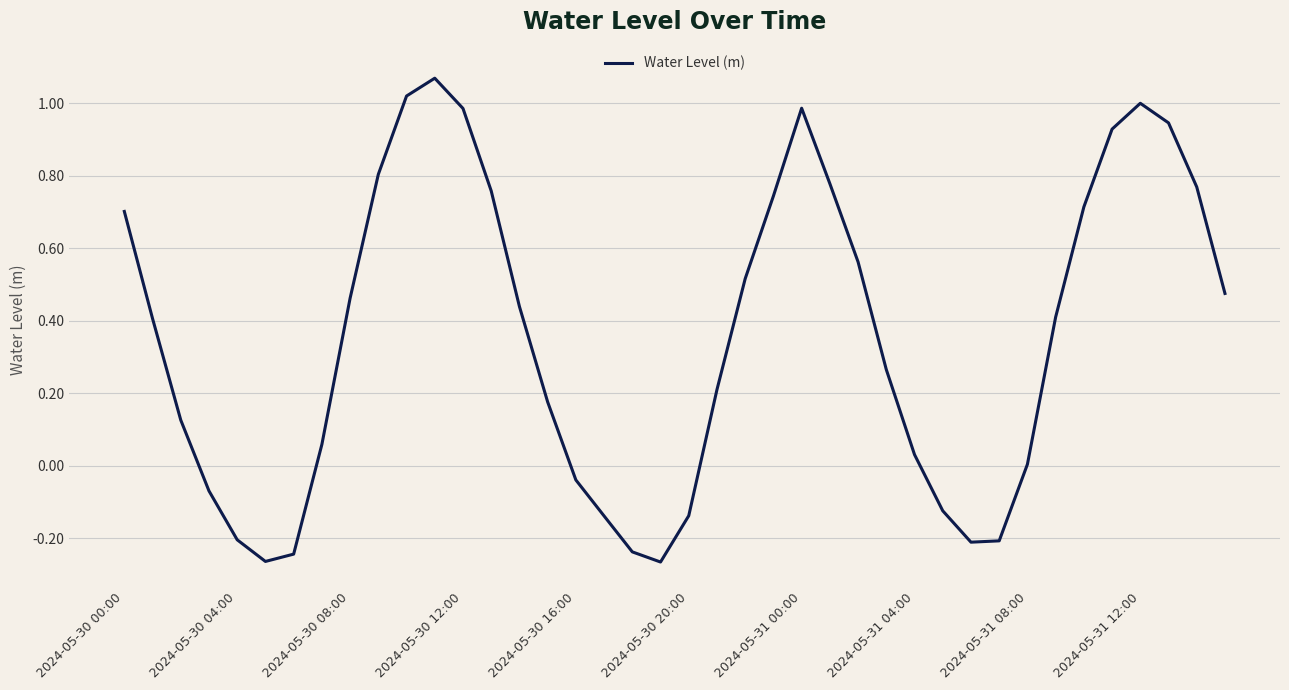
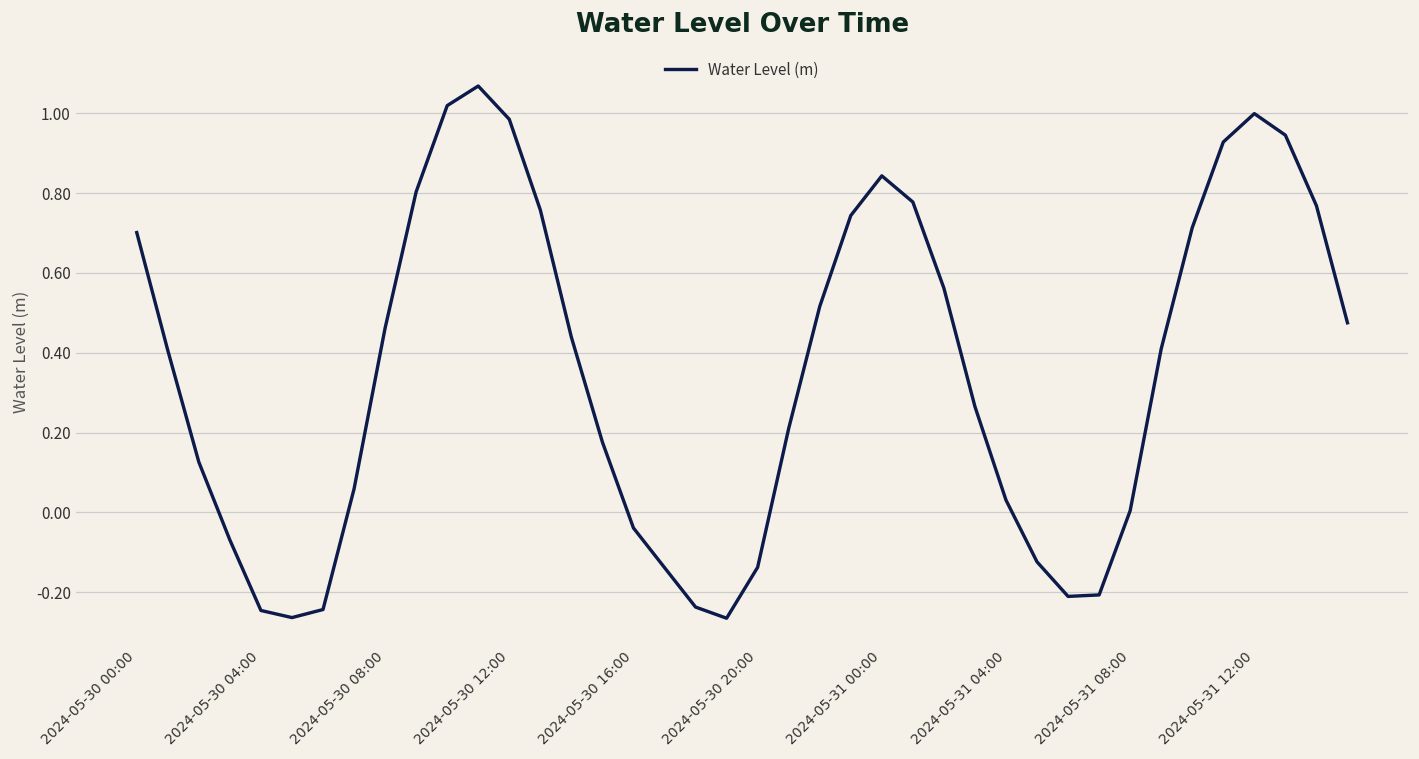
2024-05-30 04:00: -0.20 -> -0.25
2024-05-31 00:00: 0.99 -> 0.84
